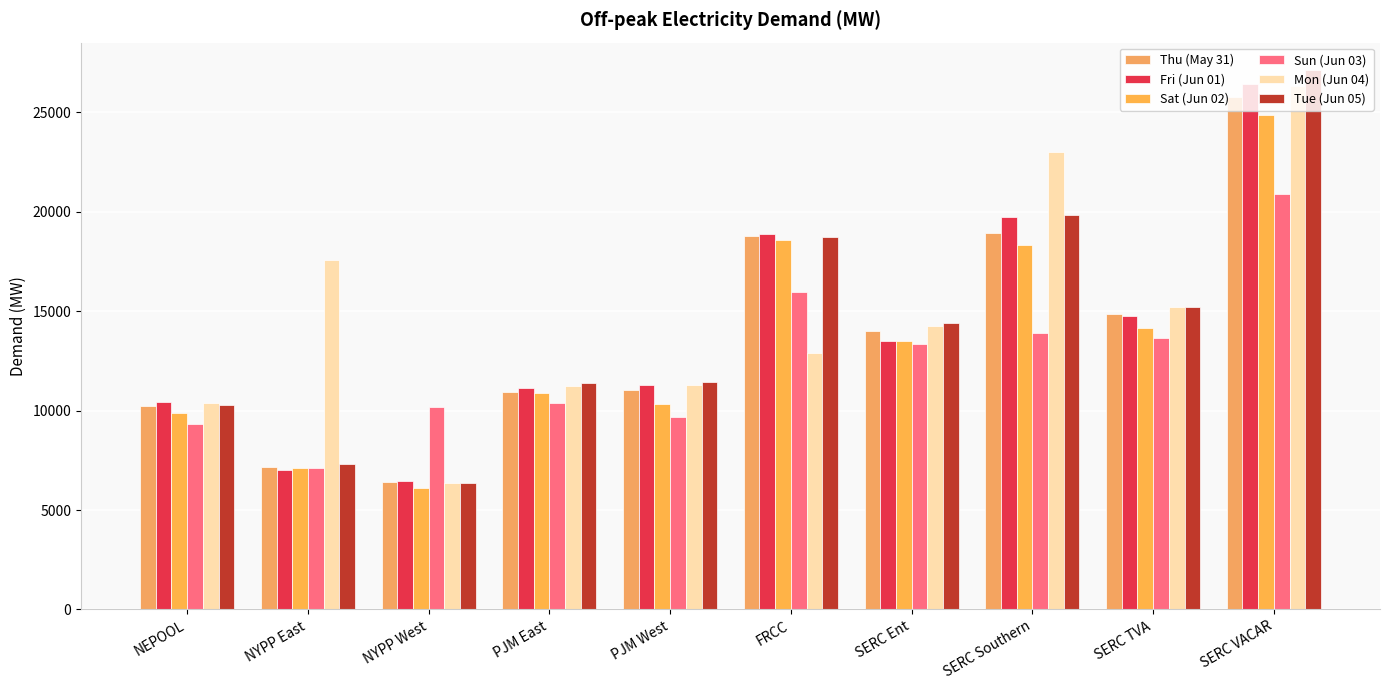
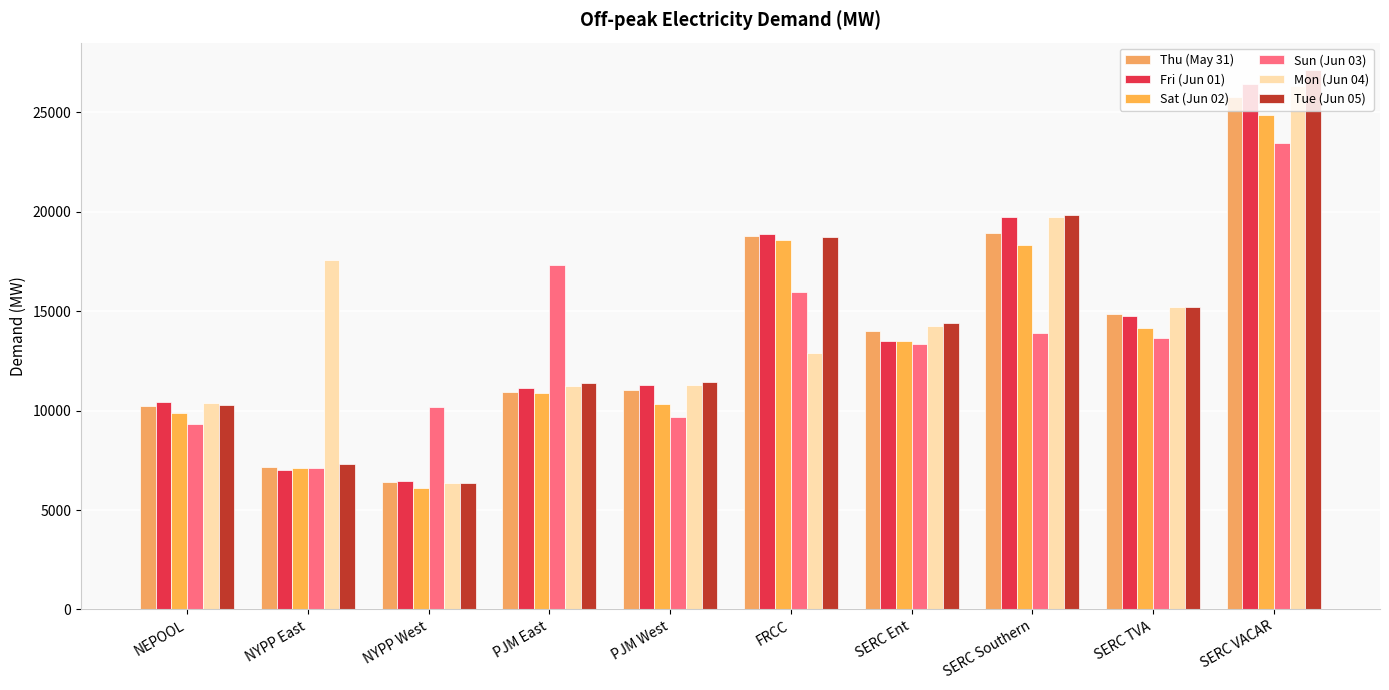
Sun (Jun 03), PJM East: 10400 -> 17300
Mon (Jun 04), SERC Southern: 23000 -> 19700
Sun (Jun 03), SERC VACAR: 20900 -> 23500
